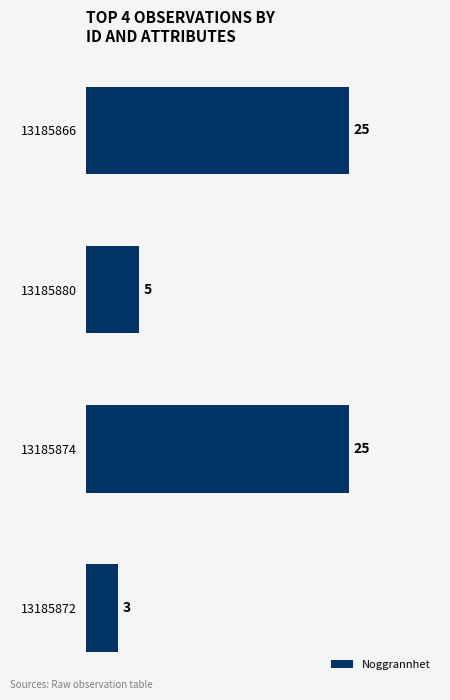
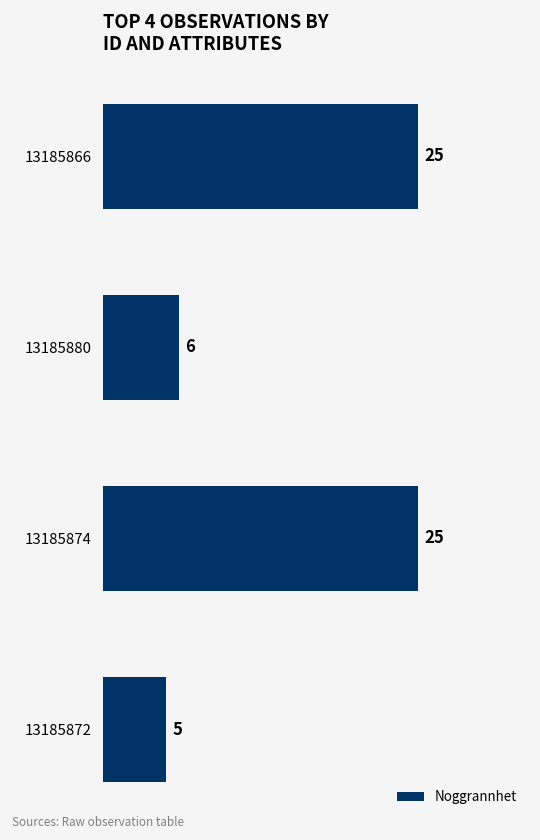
13185880: 5 -> 6
13185872: 3 -> 5
